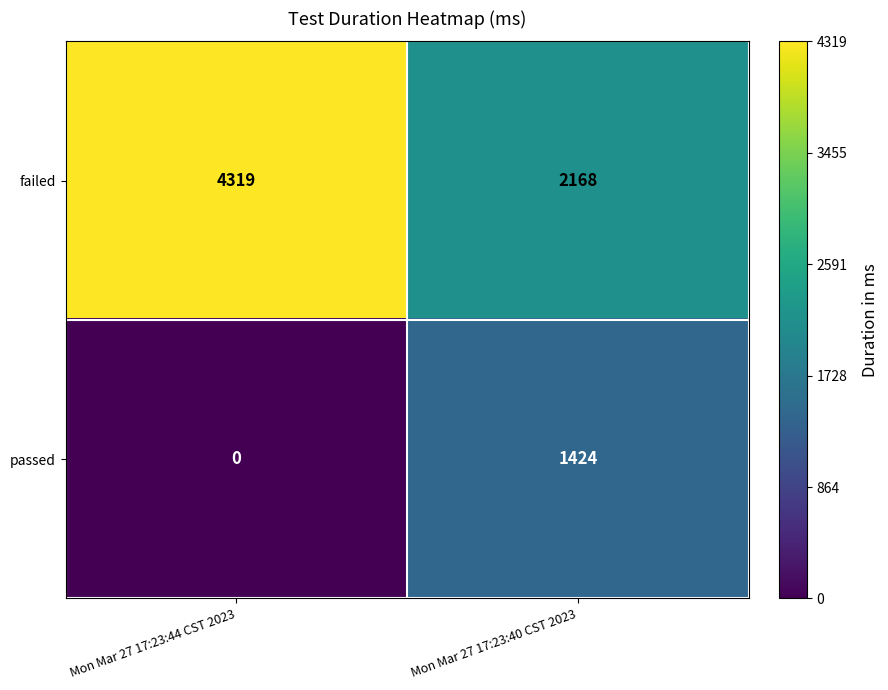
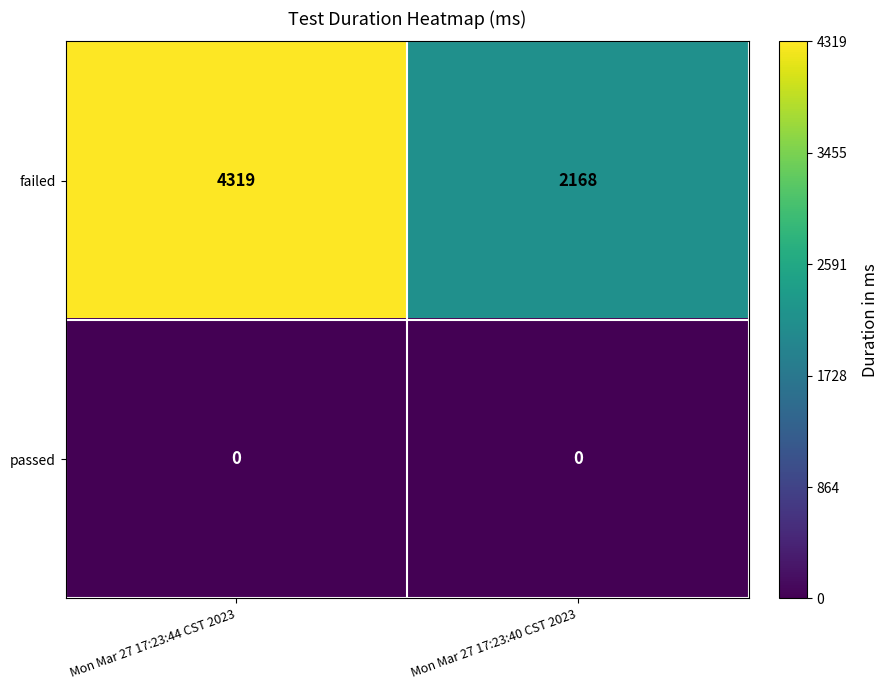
passed, Mon Mar 27 17:23:40 CST 2023: 1424 -> 0
